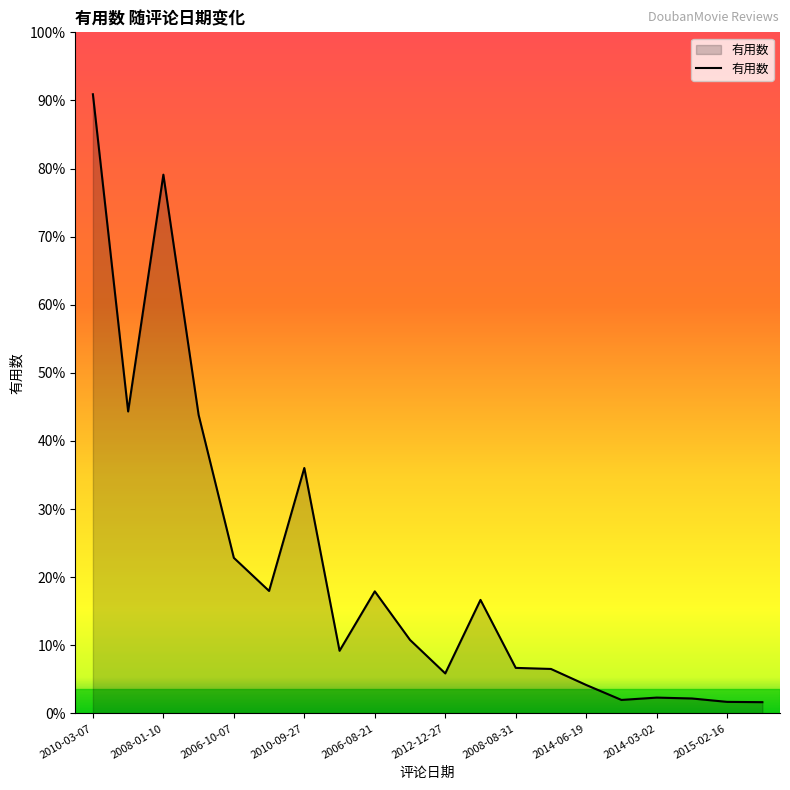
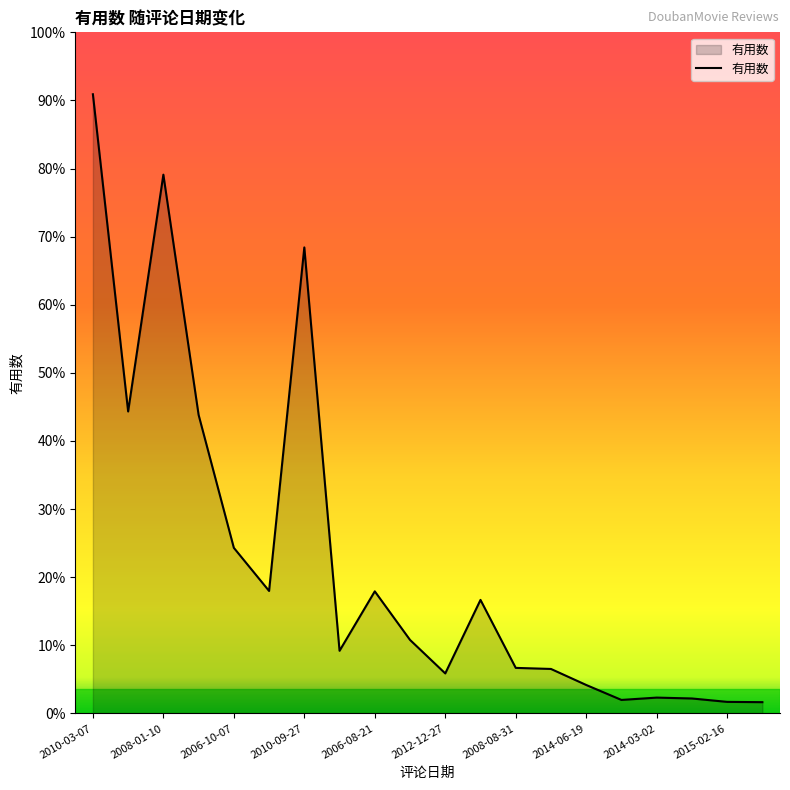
2006-10-07: 23% -> 24%
2010-09-27: 36% -> 68%
